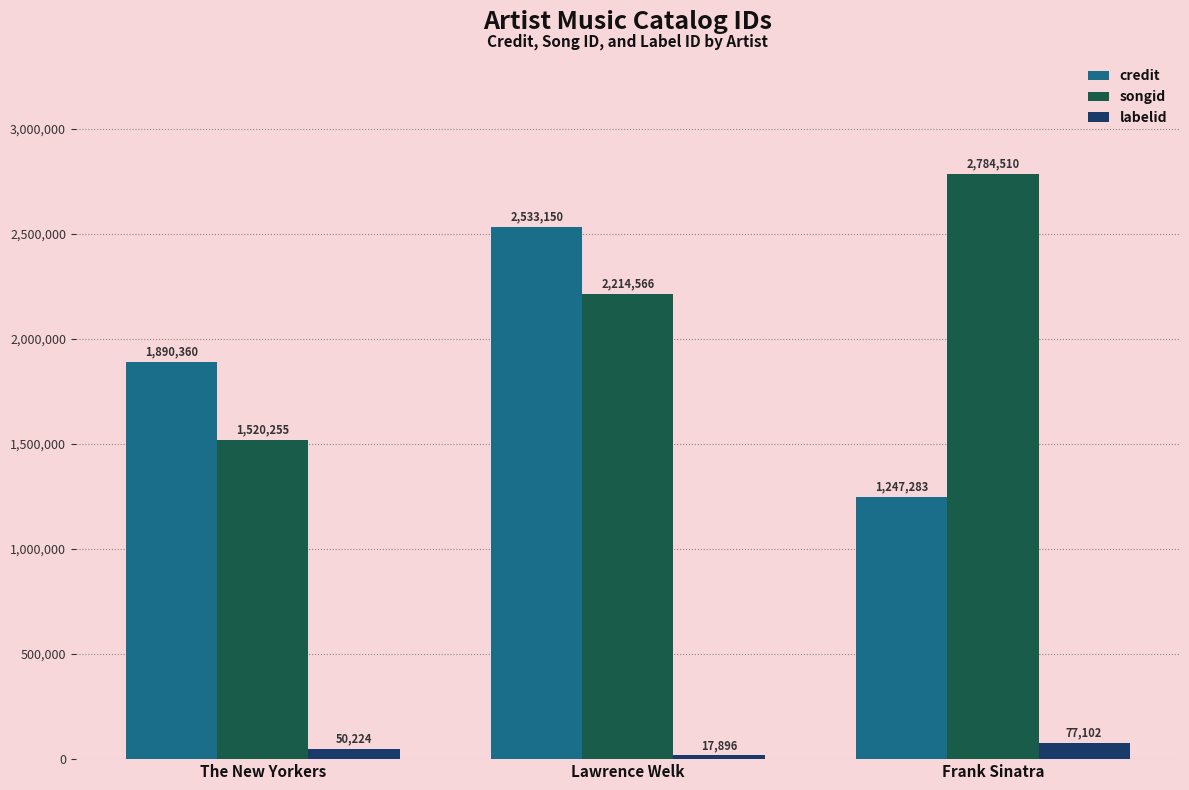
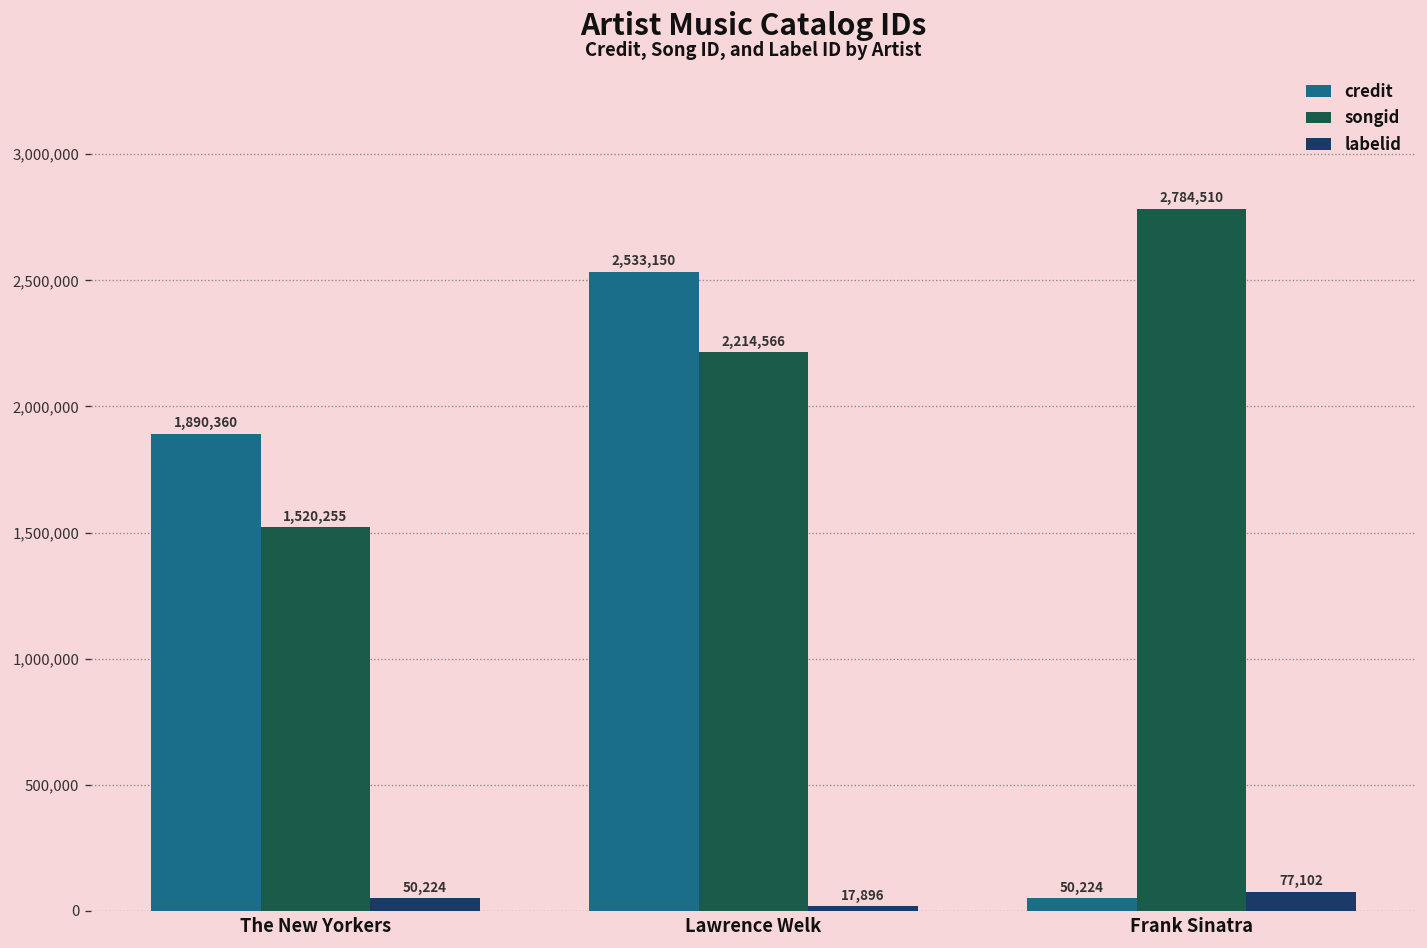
credit, Frank Sinatra: 1,247,283 -> 50,224
